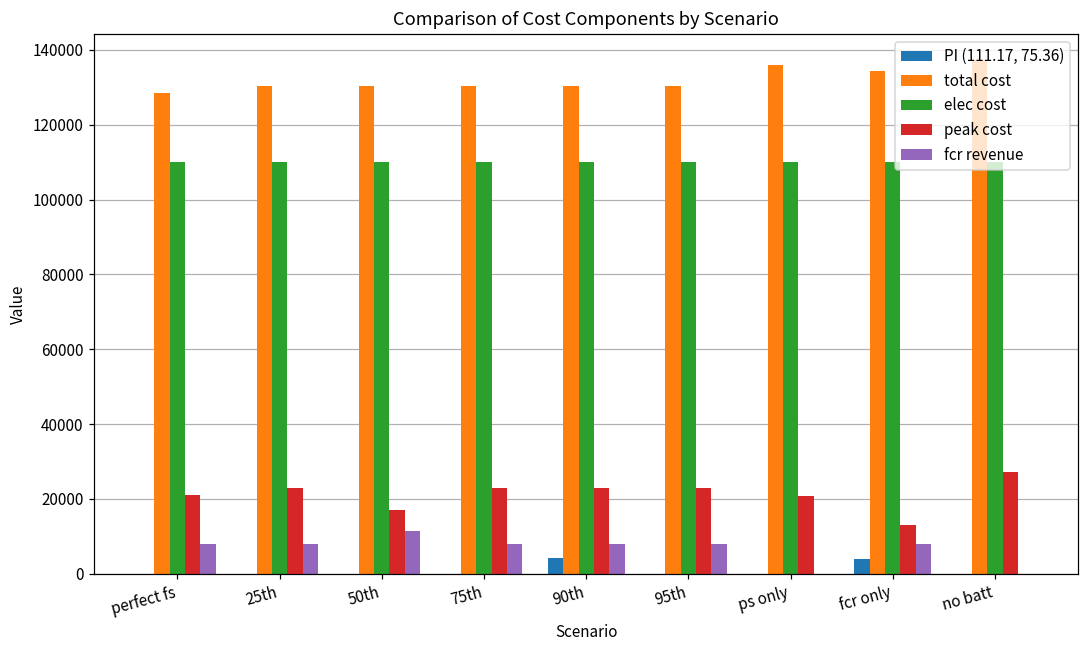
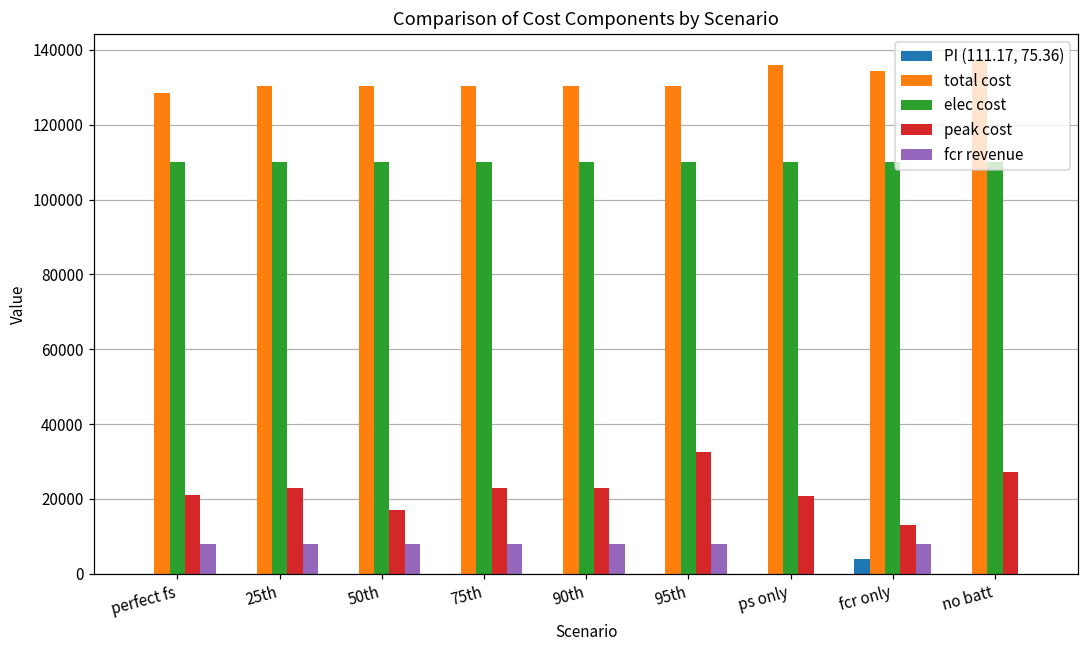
fcr revenue, 50th: 11000 -> 8000
PI (111.17, 75.36), 90th: 4000 -> 0
peak cost, 95th: 23000 -> 32000
